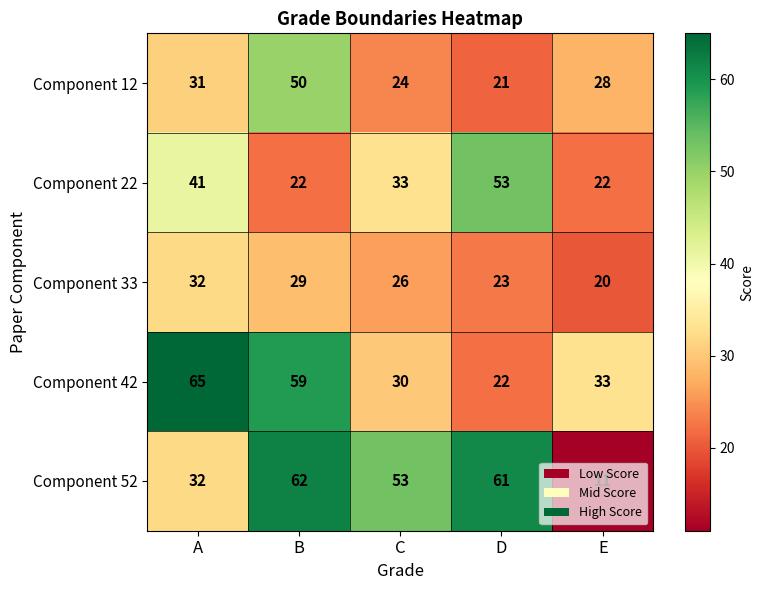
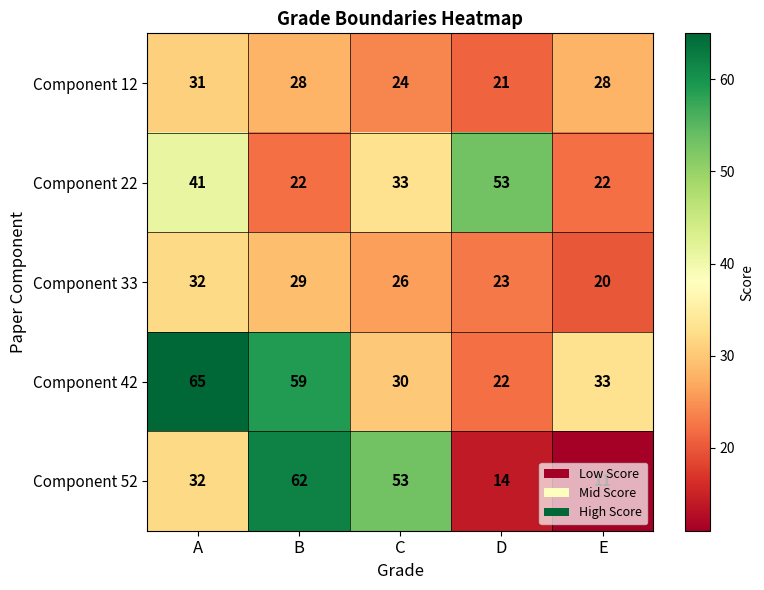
Component 12, B: 50 -> 28
Component 52, D: 61 -> 14
